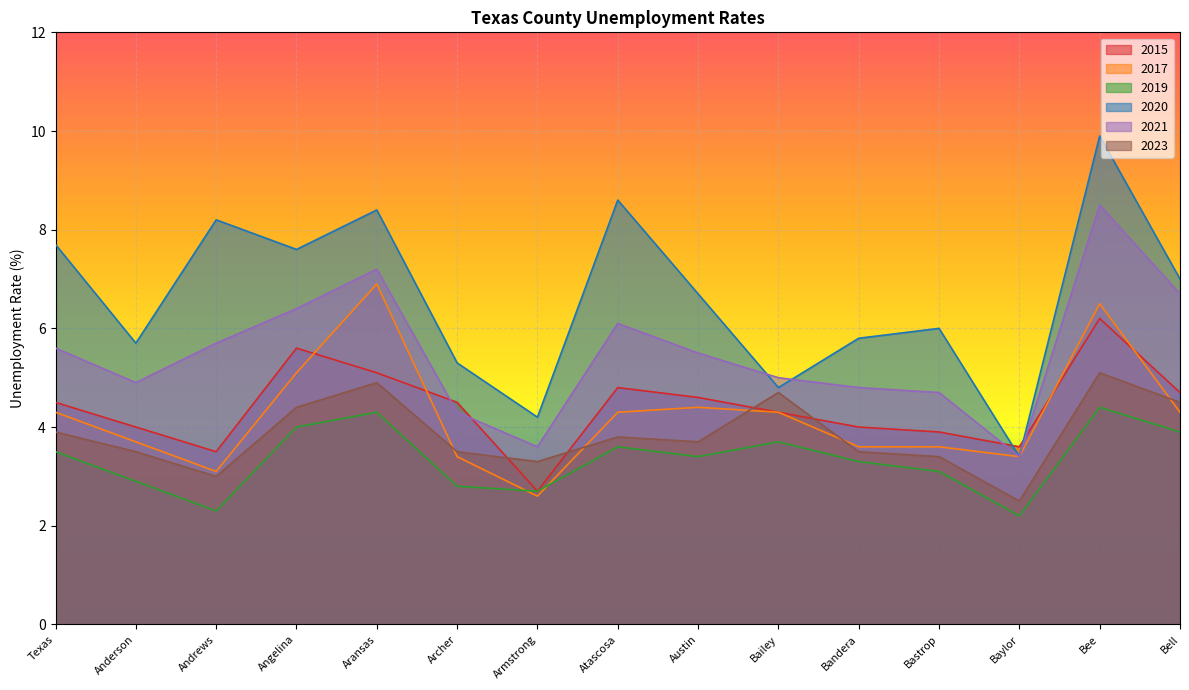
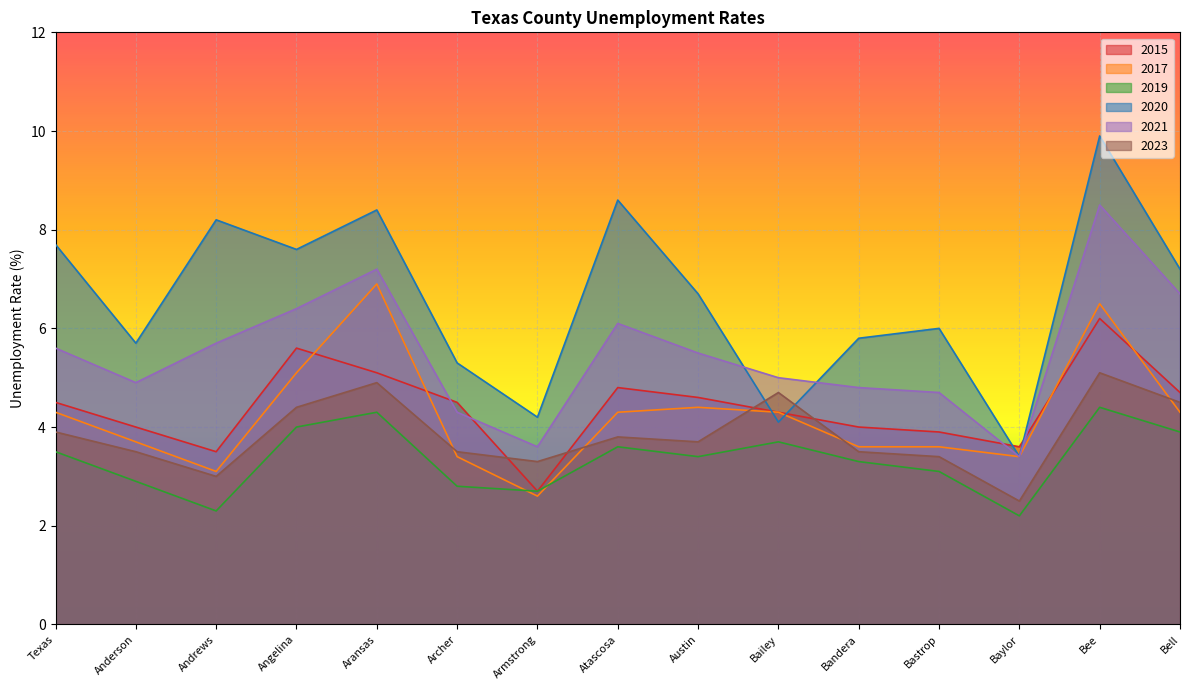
2020, Bailey: 4.8 -> 4.1
2020, Bell: 7.0 -> 7.2
